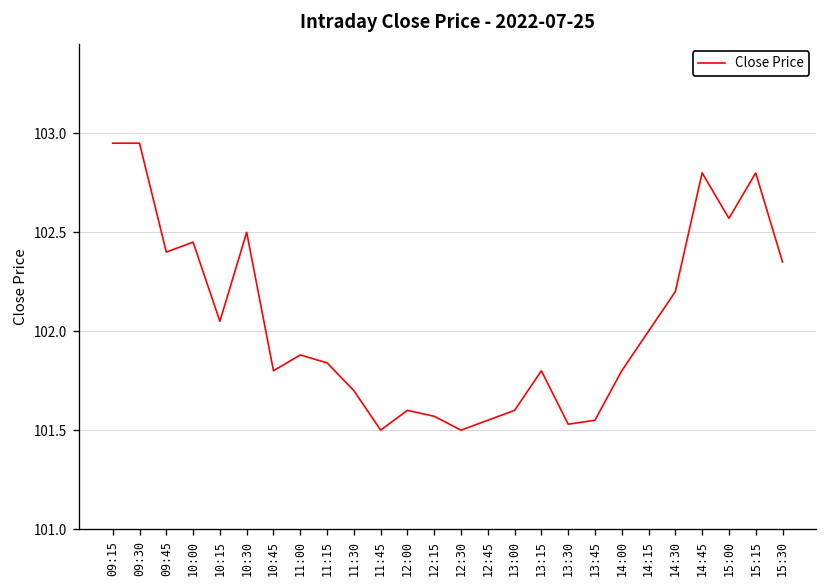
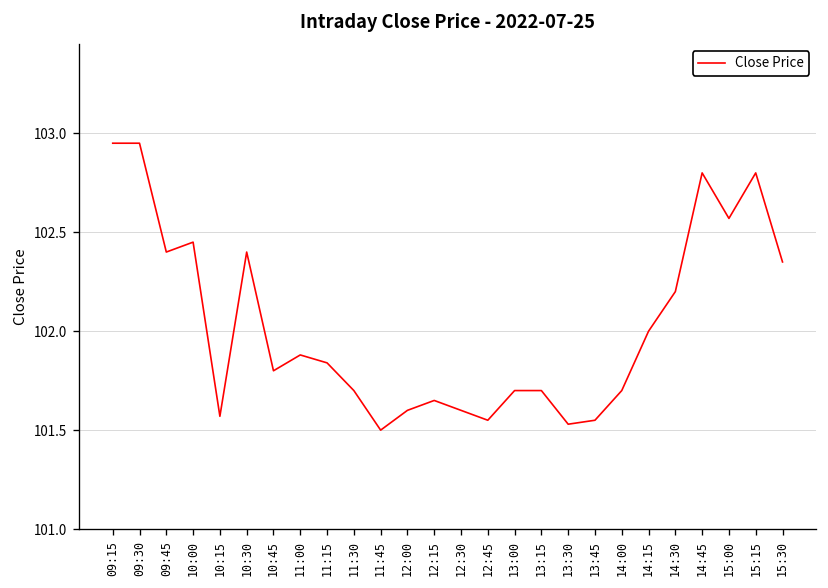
10:15: 102.05 -> 101.57
10:30: 102.5 -> 102.4
12:15: 101.57 -> 101.65
12:30: 101.5 -> 101.6
13:00: 101.6 -> 101.7
13:15: 101.8 -> 101.7
14:00: 101.8 -> 101.7
